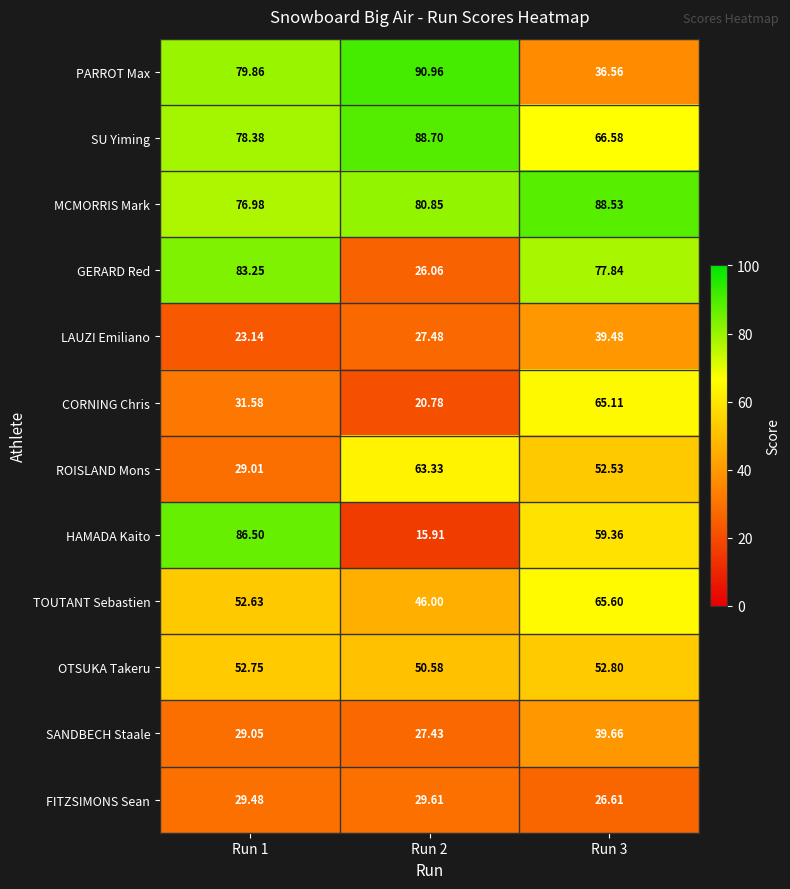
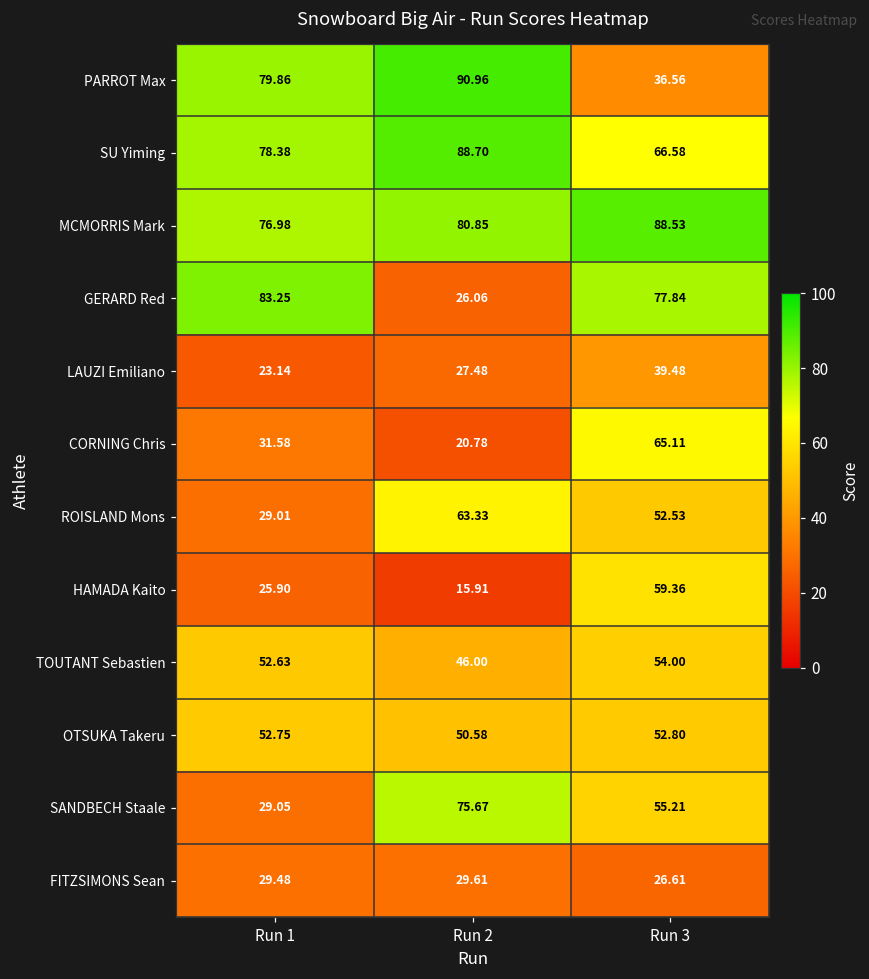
HAMADA Kaito, Run 1: 86.50 -> 25.90
TOUTANT Sebastien, Run 3: 65.60 -> 54.00
SANDBECH Staale, Run 2: 27.43 -> 75.67
SANDBECH Staale, Run 3: 39.66 -> 55.21
